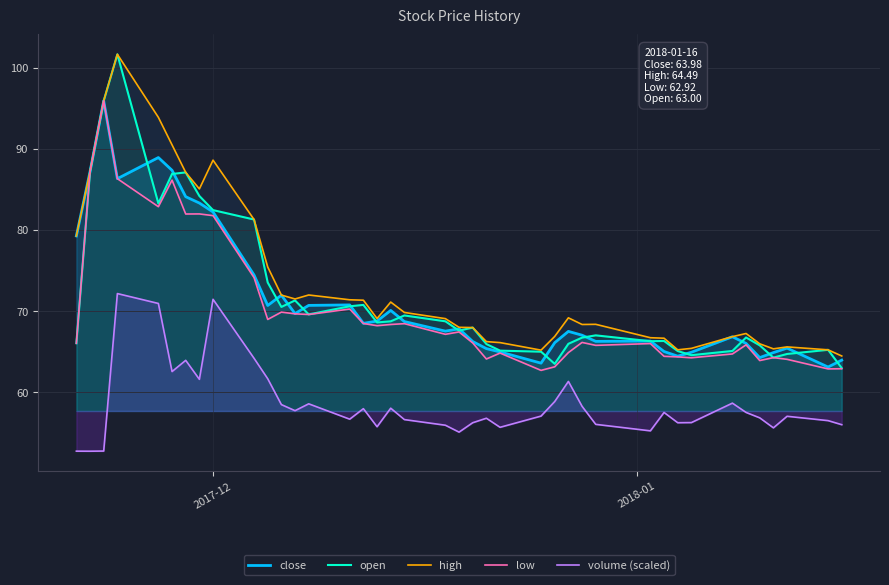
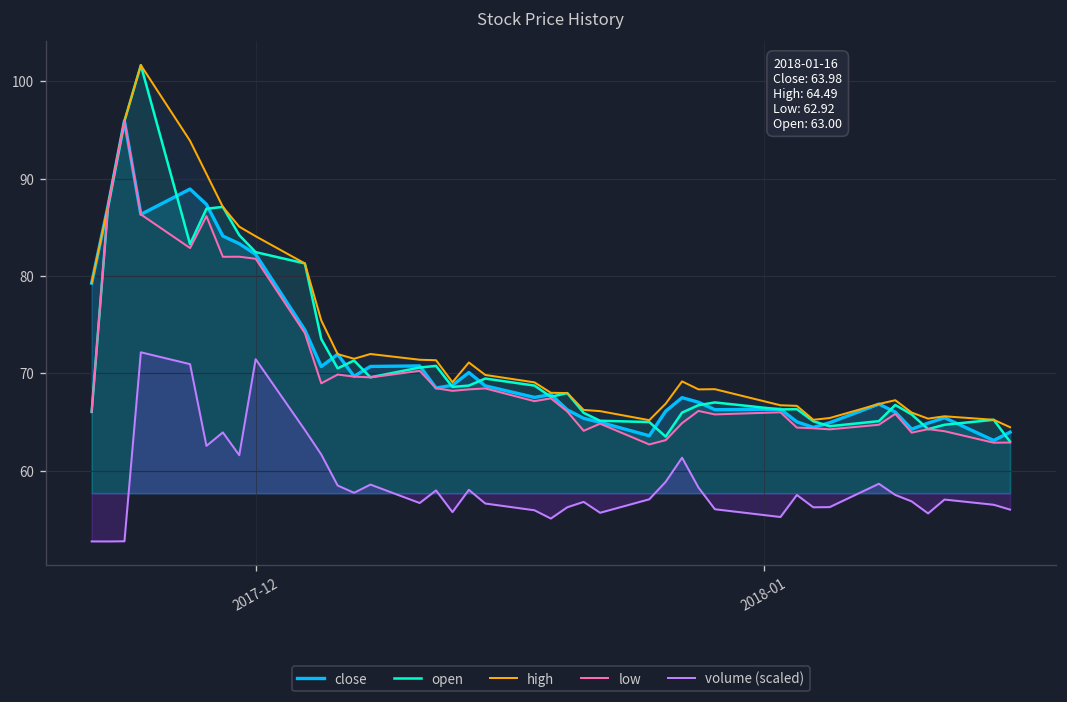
high, 2017-12: 89 -> 84
